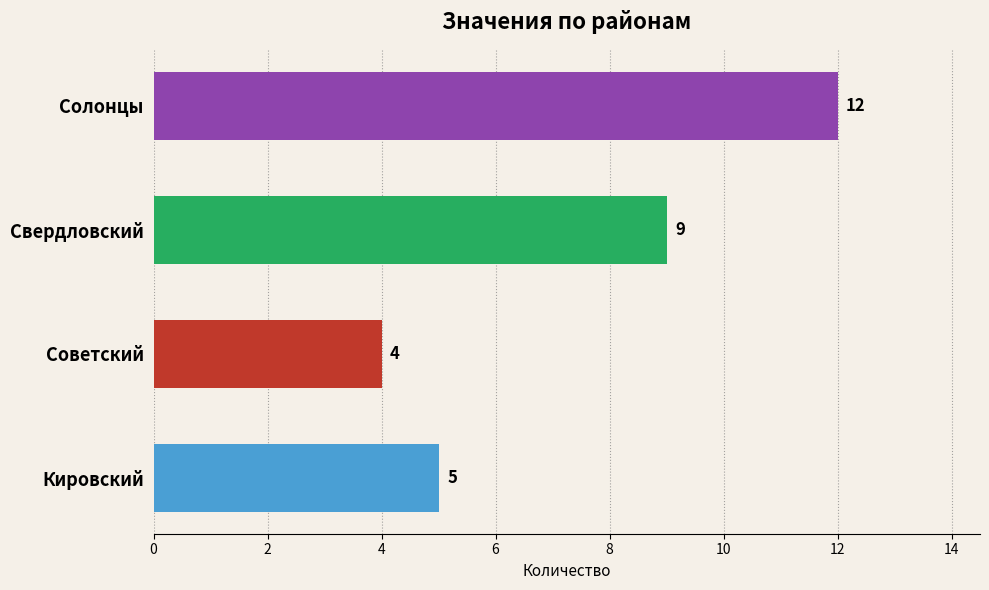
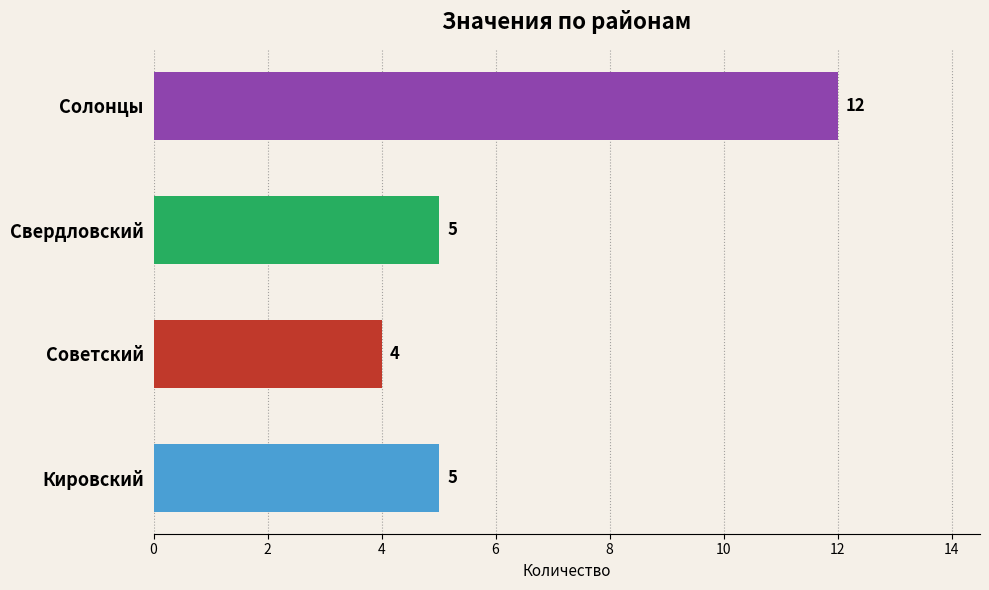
Свердловский: 9 -> 5
